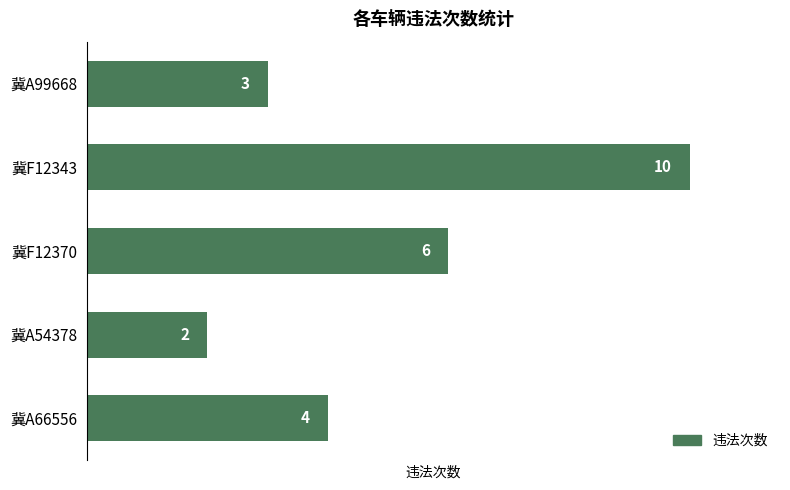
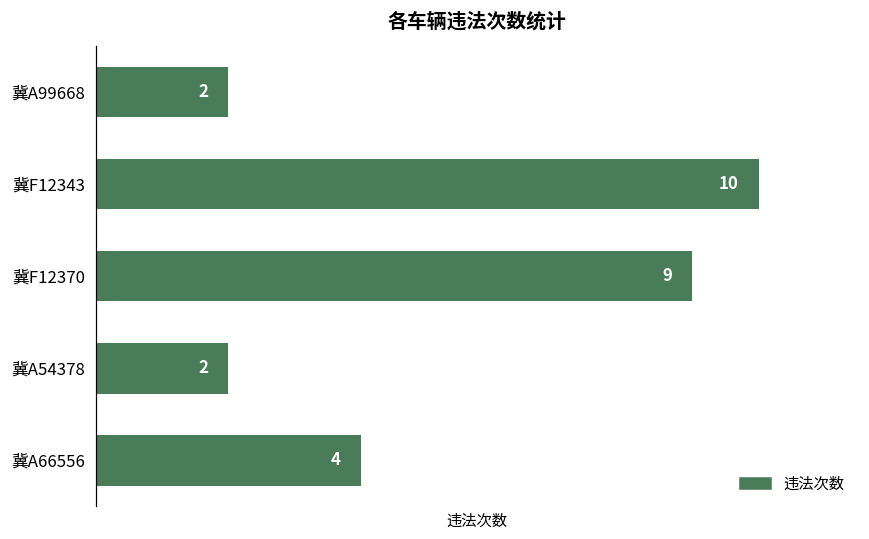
冀A99668: 3 -> 2
冀F12370: 6 -> 9
